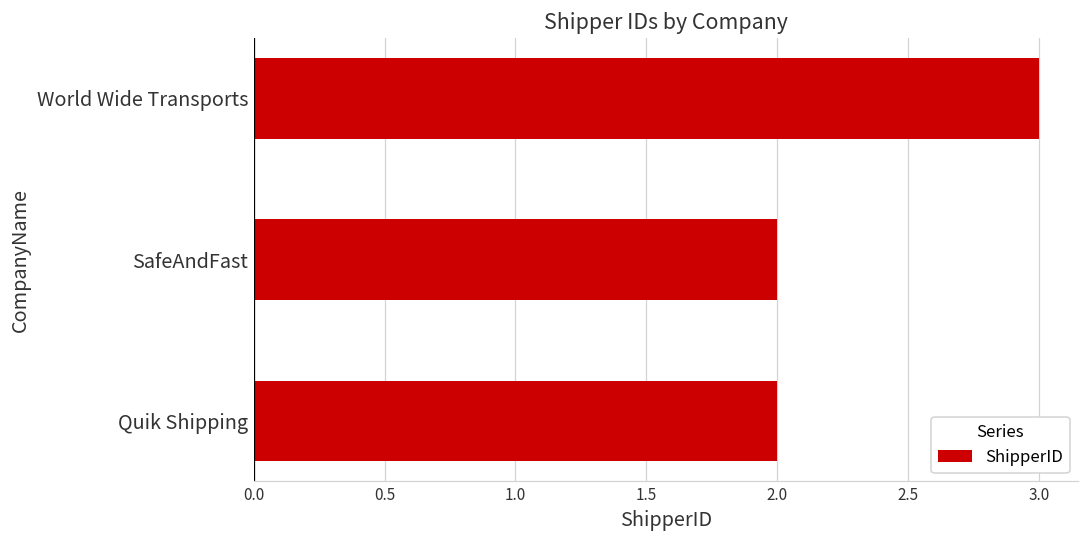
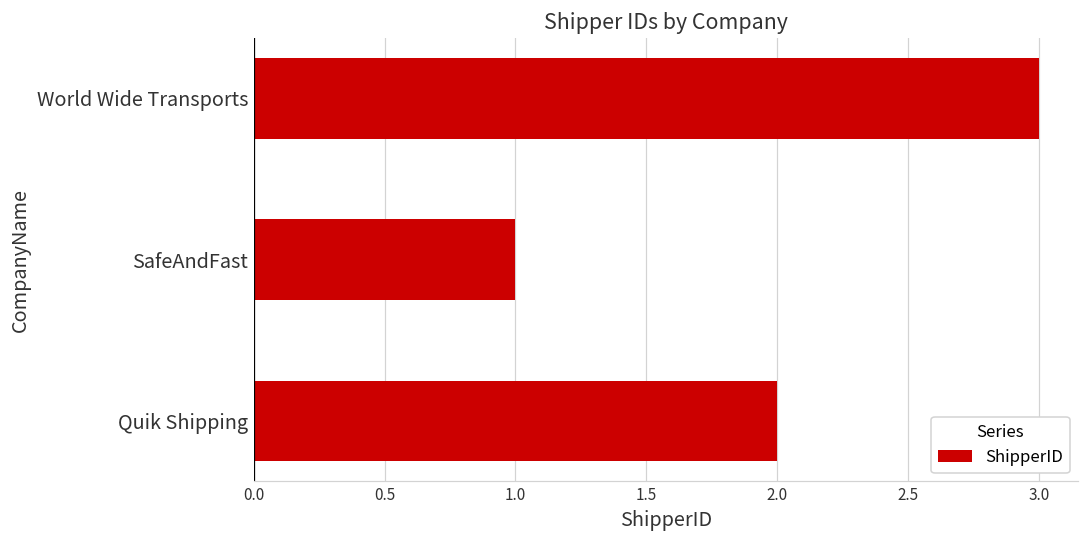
SafeAndFast: 2 -> 1
